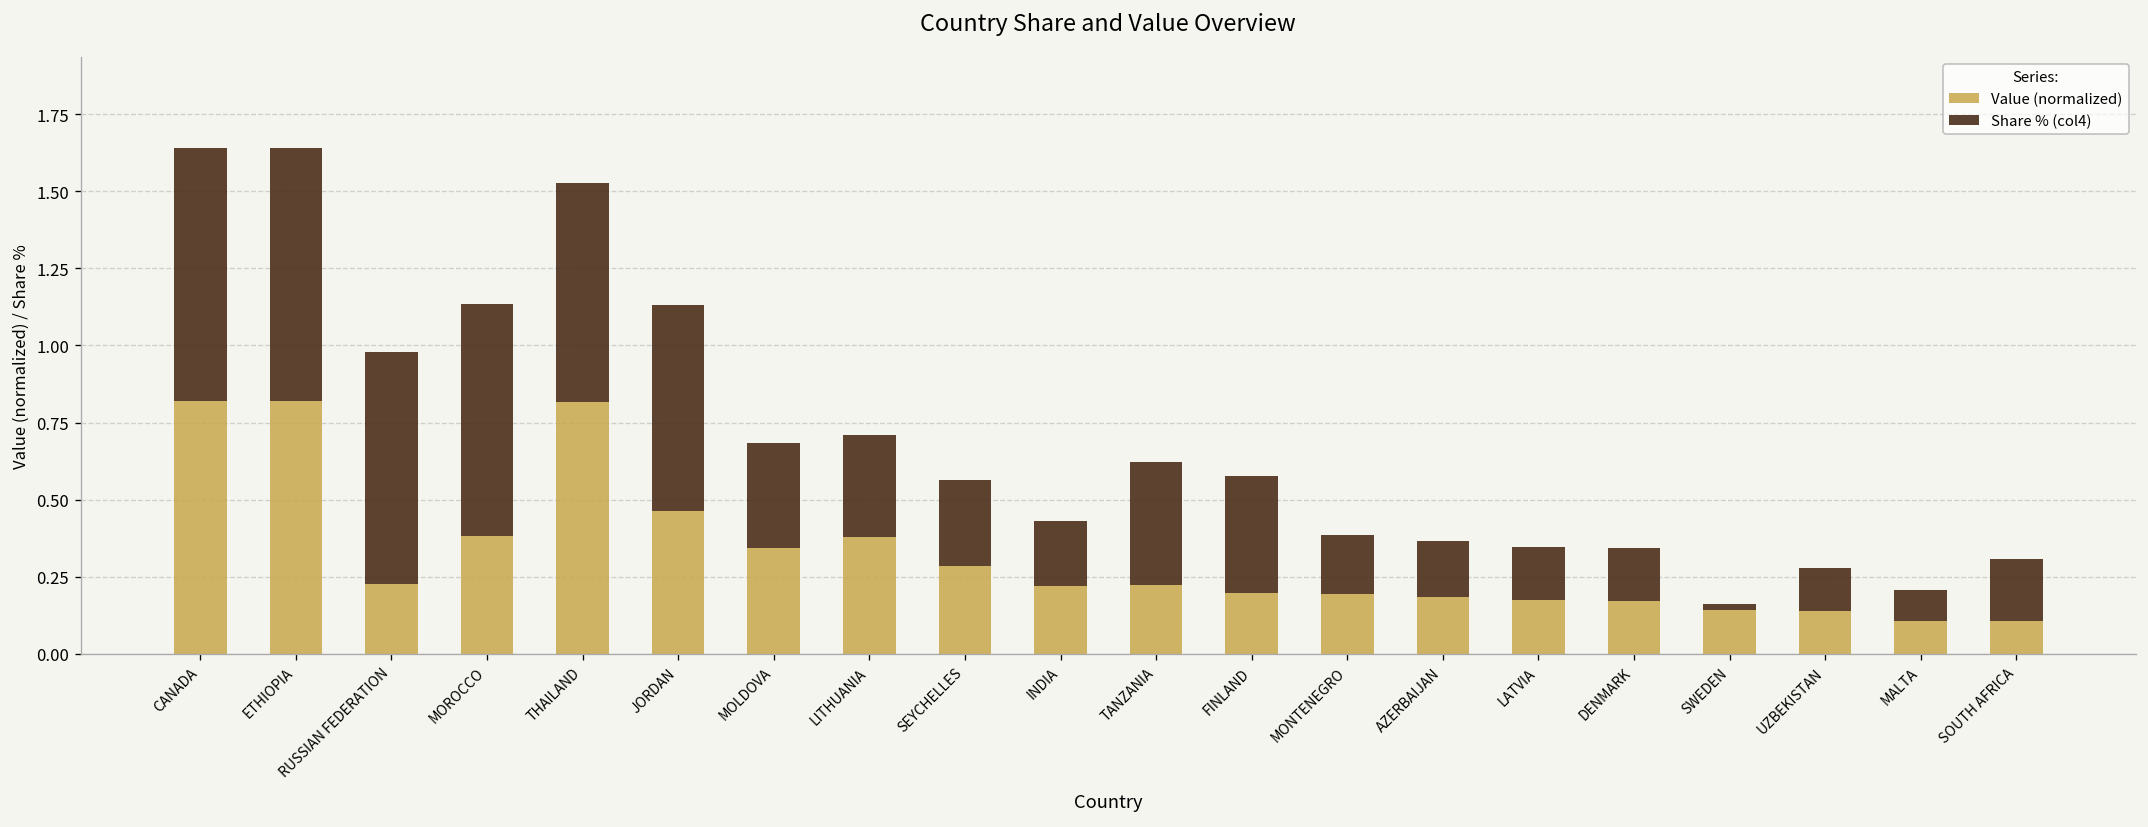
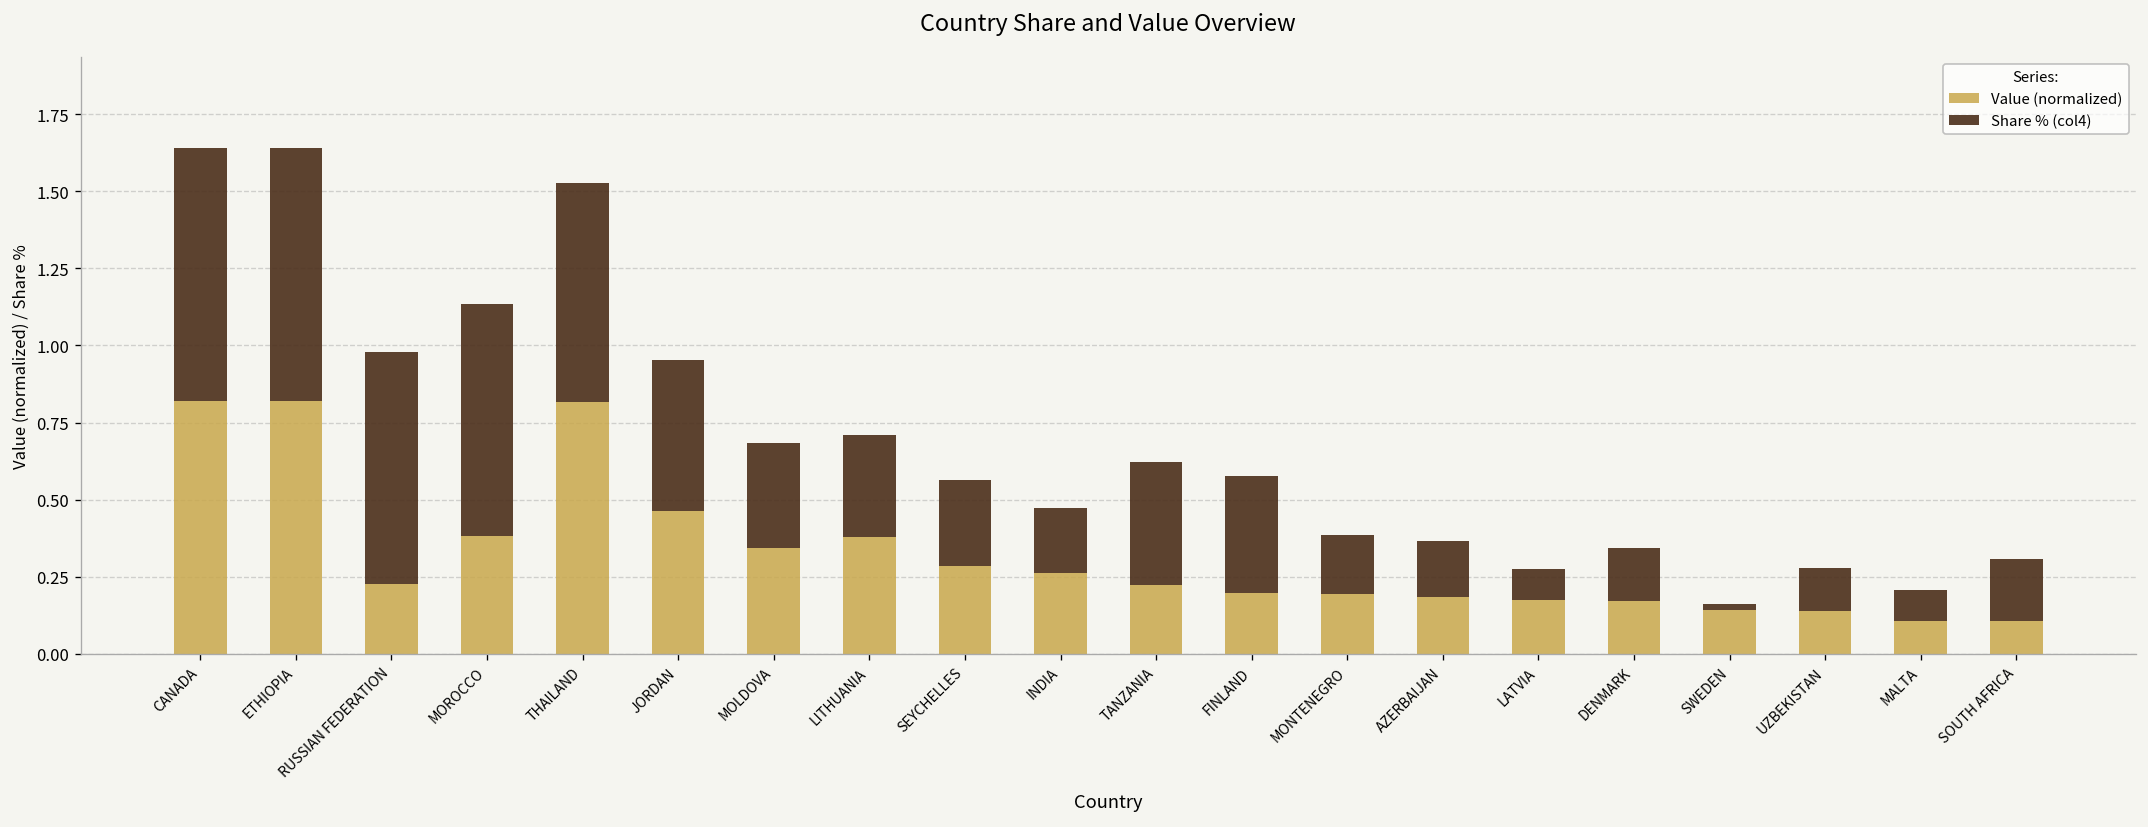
Share % (col4), JORDAN: 0.67 -> 0.49
Value (normalized), INDIA: 0.22 -> 0.26
Share % (col4), LATVIA: 0.17 -> 0.10
